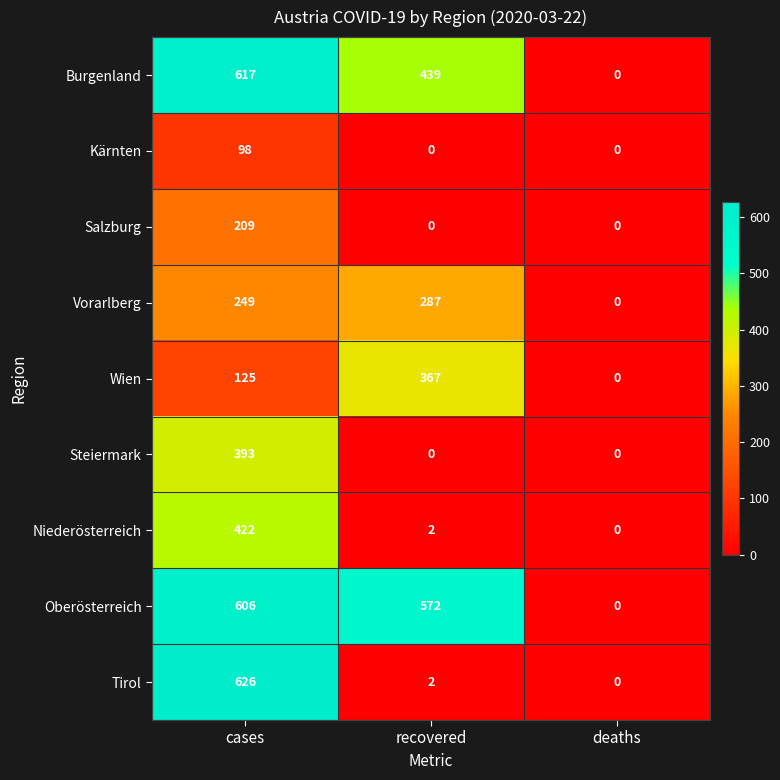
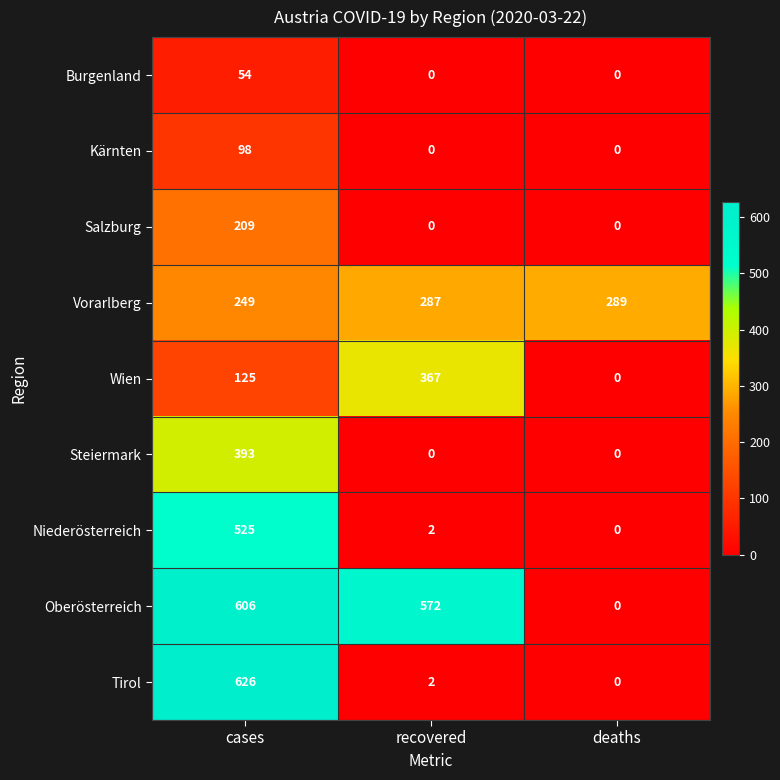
Burgenland, cases: 617 -> 54
Burgenland, recovered: 439 -> 0
Vorarlberg, deaths: 0 -> 289
Niederösterreich, cases: 422 -> 525
